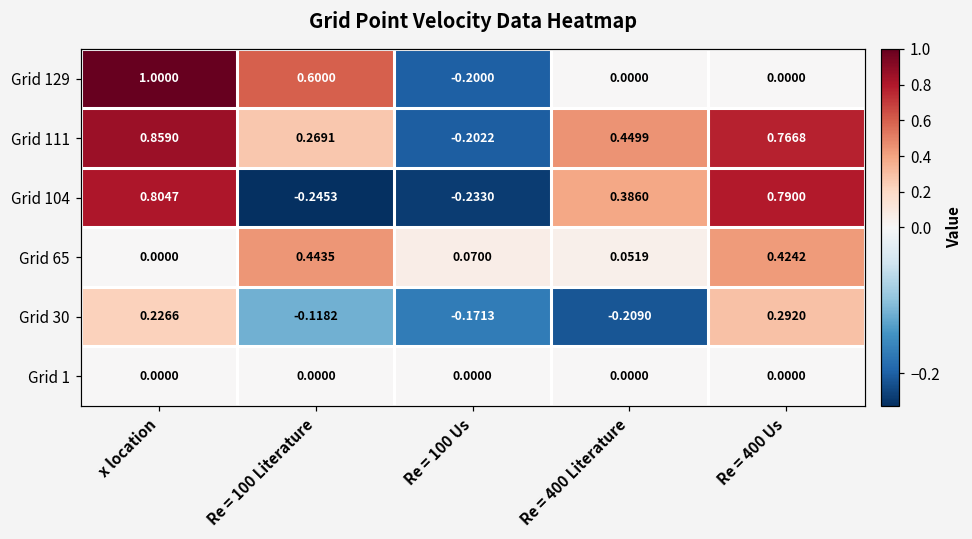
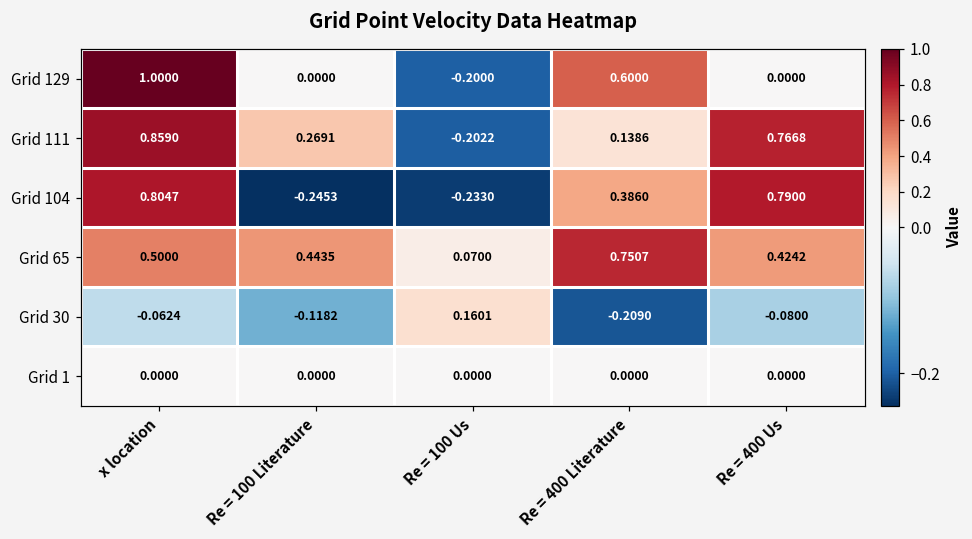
Grid 129, Re = 100 Literature: 0.6000 -> 0.0000
Grid 129, Re = 400 Literature: 0.0000 -> 0.6000
Grid 111, Re = 400 Literature: 0.4499 -> 0.1386
Grid 65, x location: 0.0000 -> 0.5000
Grid 65, Re = 400 Literature: 0.0519 -> 0.7507
Grid 30, x location: 0.2266 -> -0.0624
Grid 30, Re = 100 Us: -0.1713 -> 0.1601
Grid 30, Re = 400 Us: 0.2920 -> -0.0800
